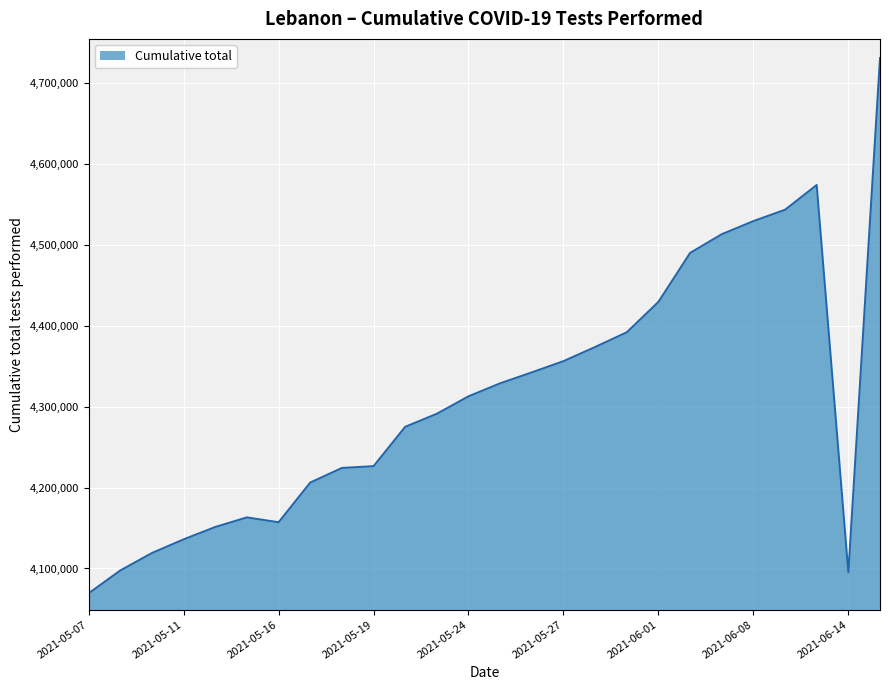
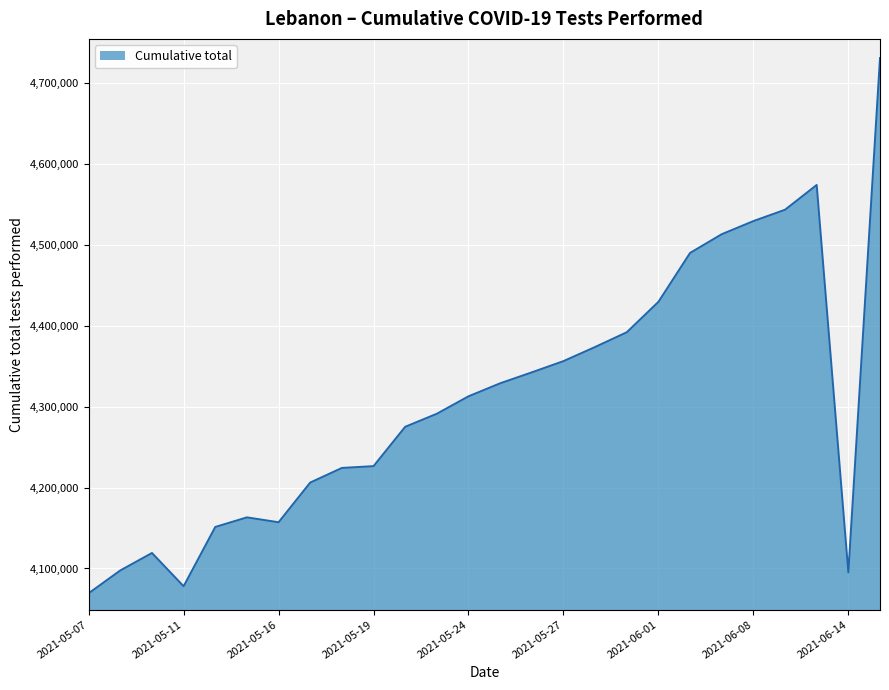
2021-05-11: 4,140,000 -> 4,080,000
